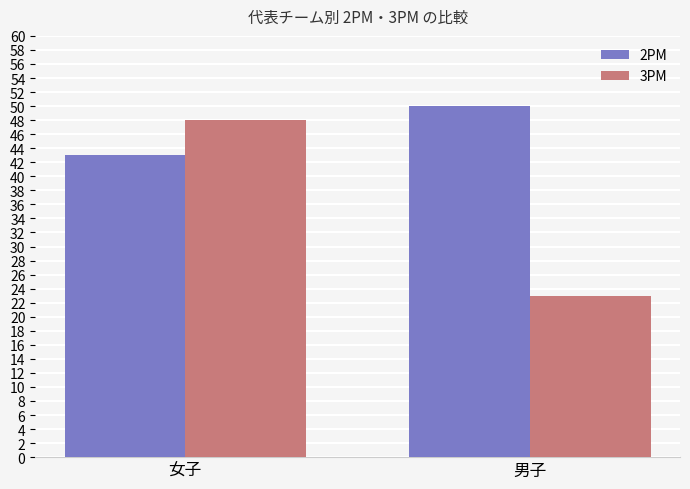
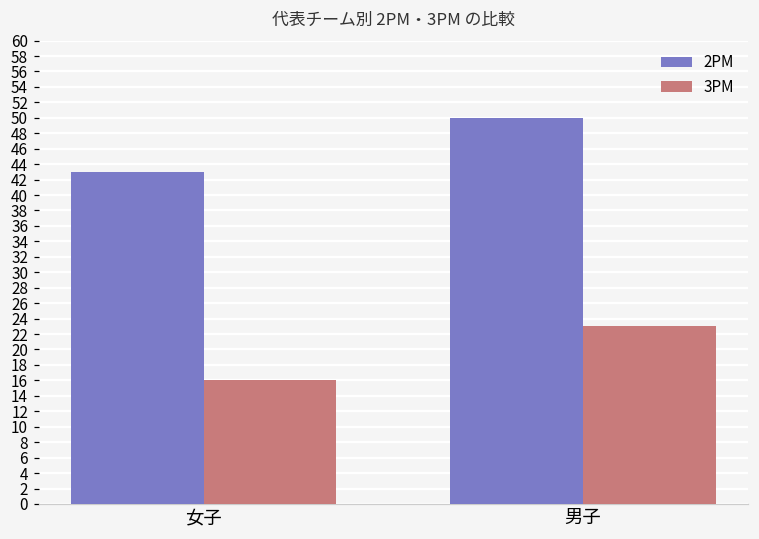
3PM, 女子: 48 -> 16
